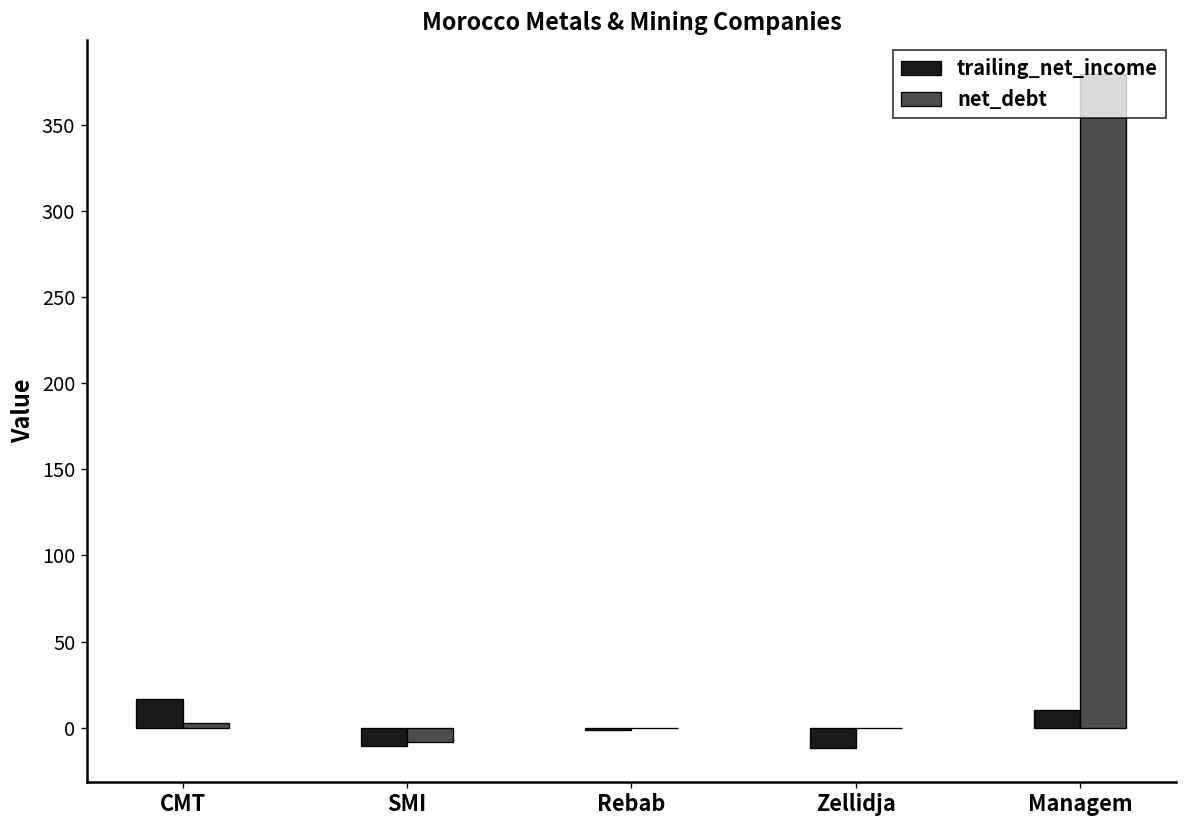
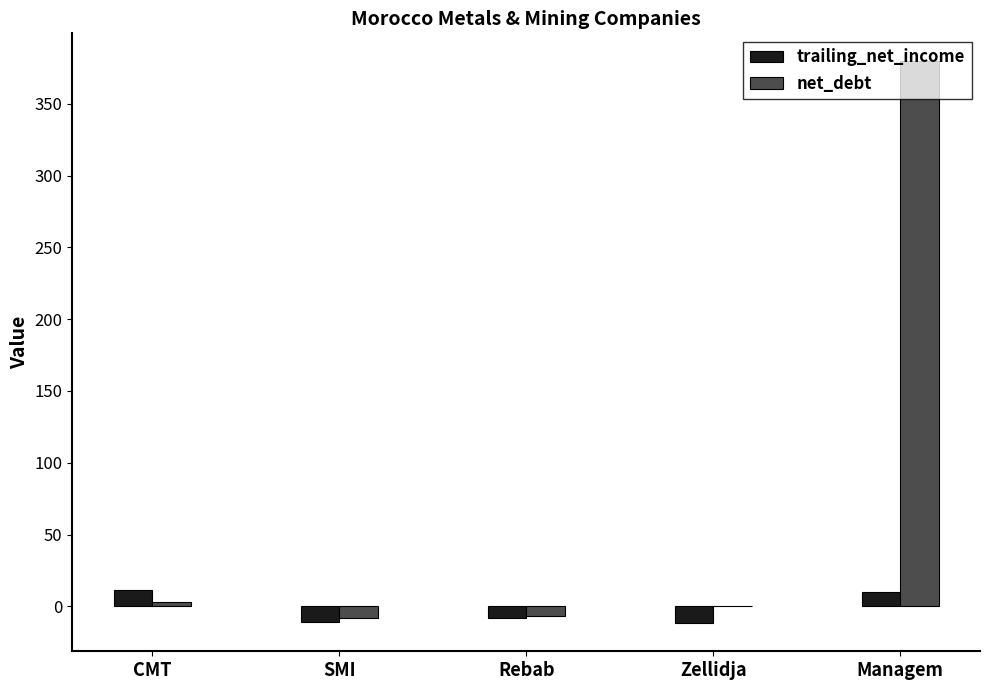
trailing_net_income, CMT: 17 -> 11
trailing_net_income, Rebab: -1 -> -8
net_debt, Rebab: 0 -> -6
